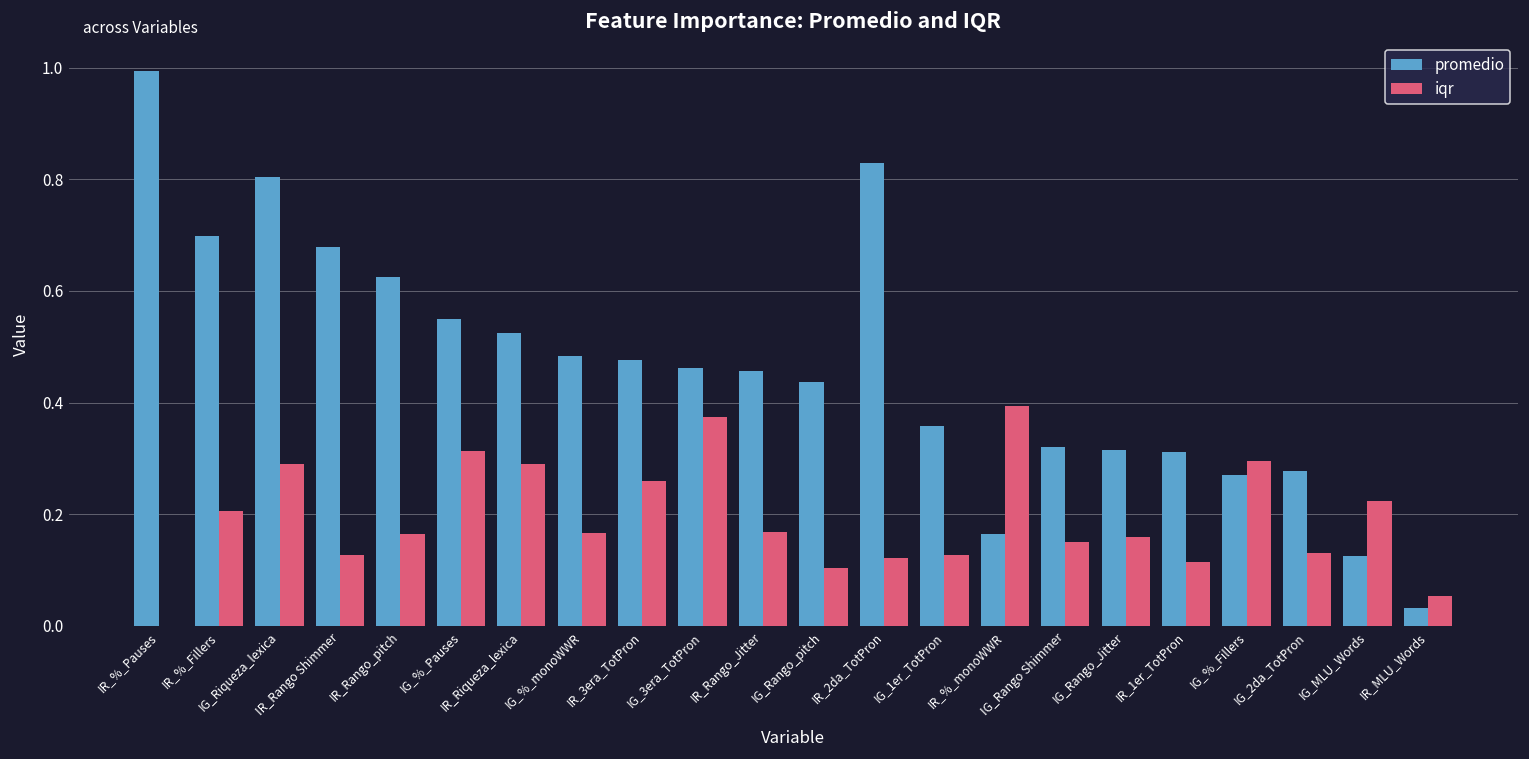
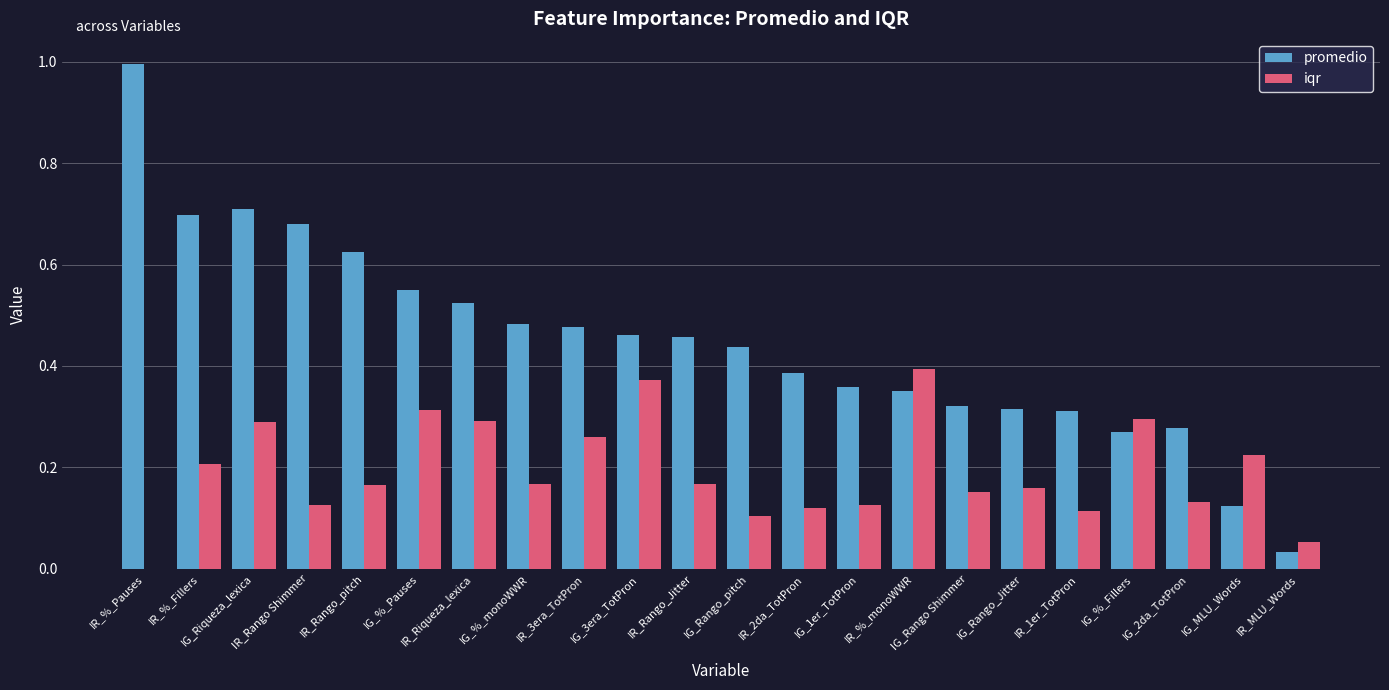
promedio, IG_Riqueza_lexica: 0.80 -> 0.71
promedio, IR_2da_TotPron: 0.83 -> 0.39
promedio, IR_%_monoWWR: 0.16 -> 0.35
